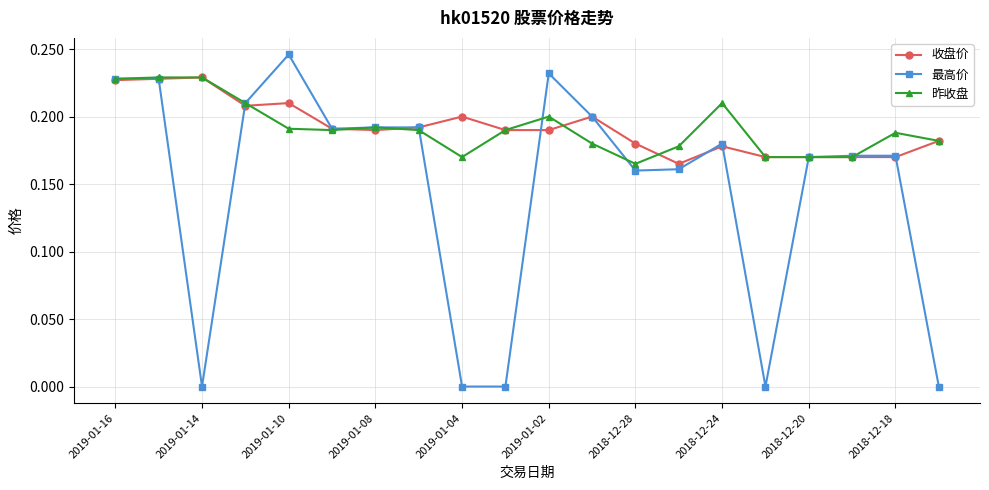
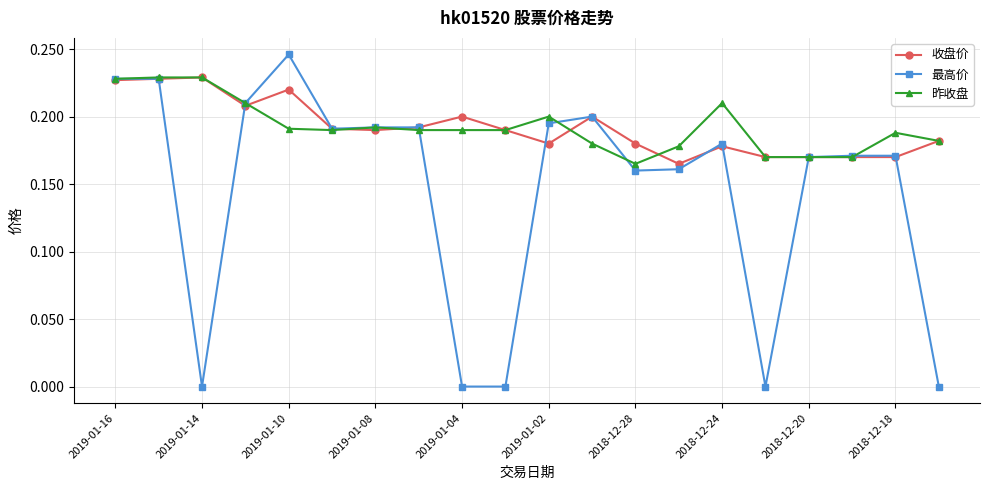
收盘价, 2019-01-10: 0.21 -> 0.22
昨收盘, 2019-01-04: 0.17 -> 0.19
收盘价, 2019-01-02: 0.19 -> 0.18
最高价, 2019-01-02: 0.232 -> 0.195
